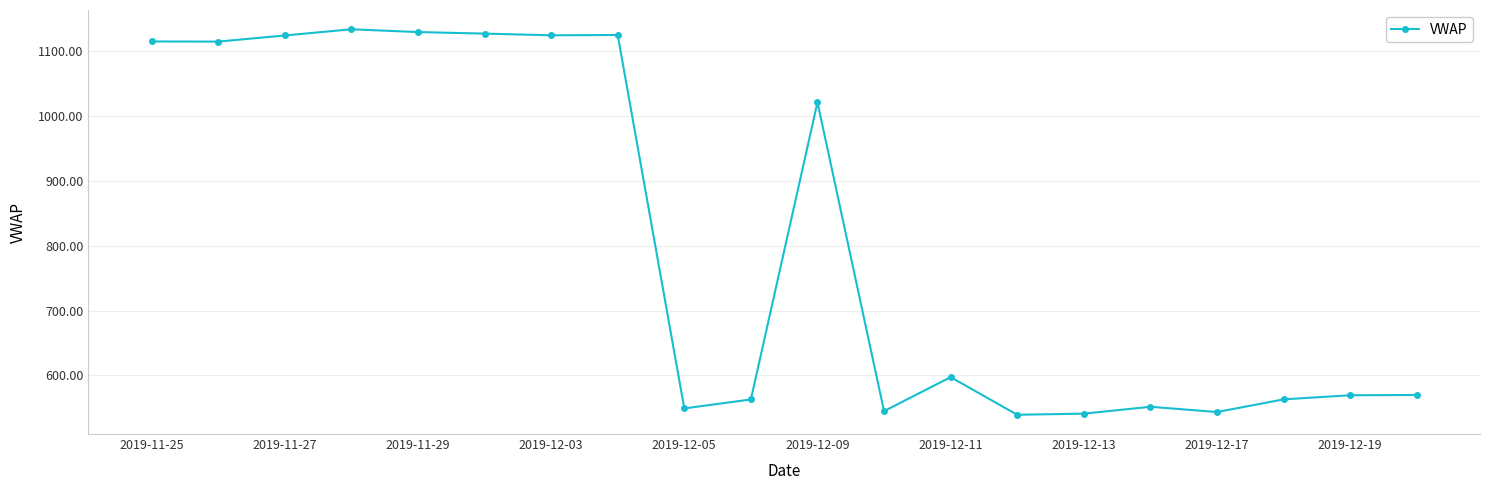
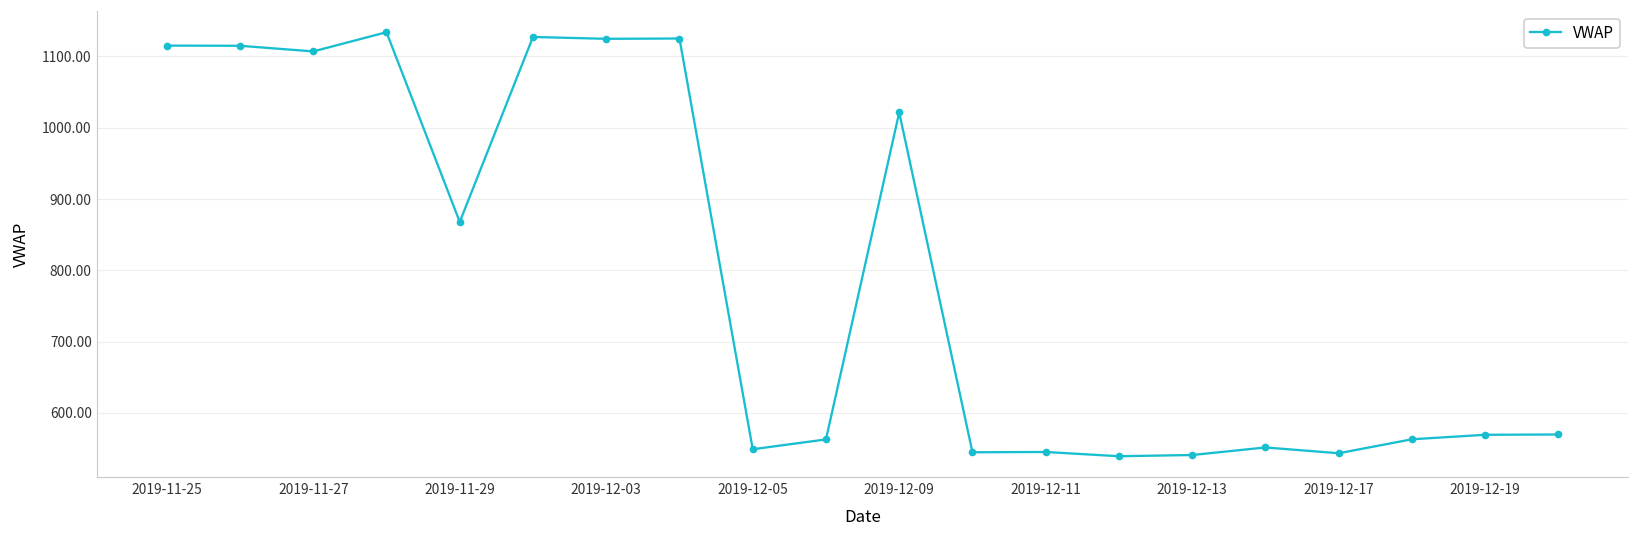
2019-11-27: 1120 -> 1110
2019-11-29: 1130 -> 870
2019-12-11: 600 -> 550
